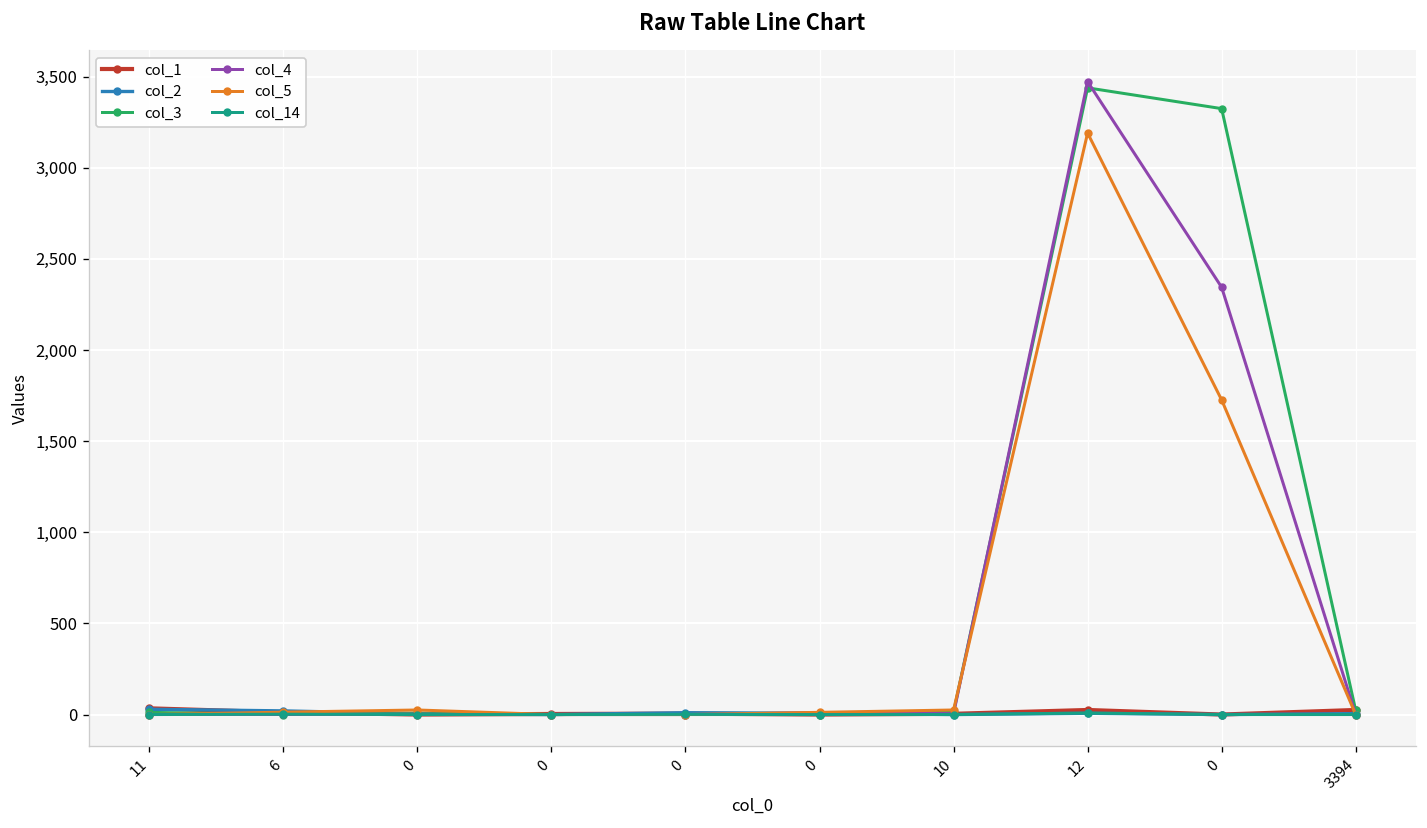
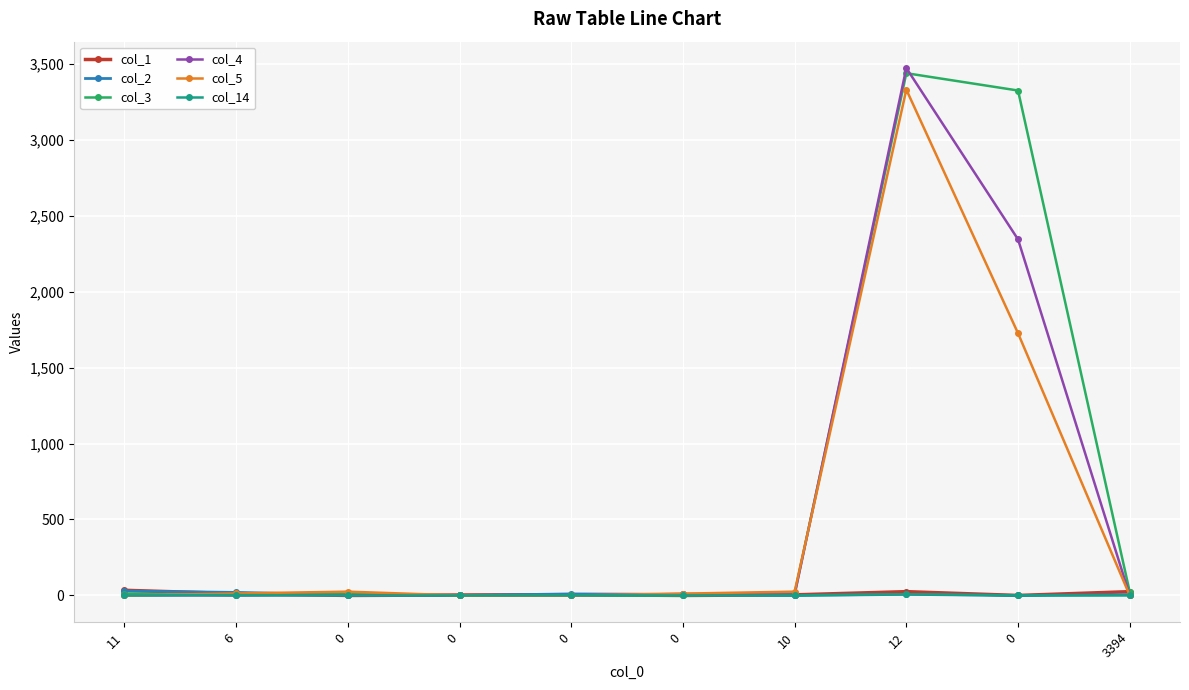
col_5, 12: 3,190 -> 3,330
